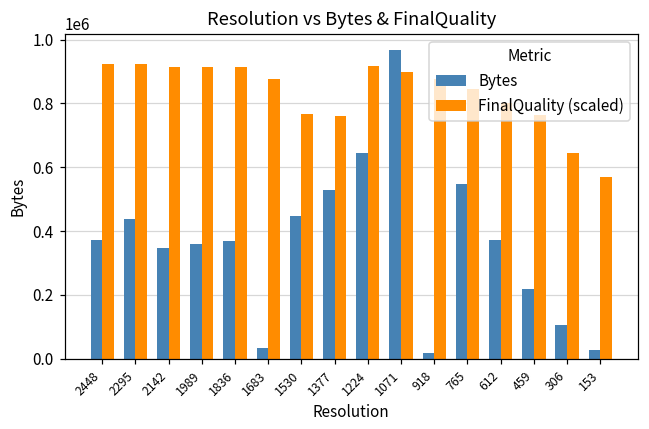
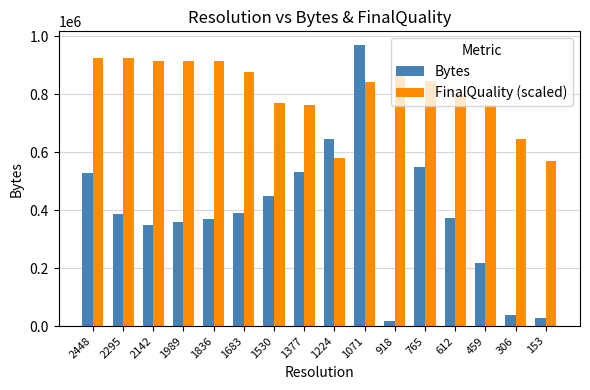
Bytes, 2448: 370000 -> 530000
Bytes, 2295: 440000 -> 390000
Bytes, 1683: 30000 -> 390000
FinalQuality (scaled), 1224: 920000 -> 580000
FinalQuality (scaled), 1071: 900000 -> 840000
Bytes, 306: 100000 -> 40000
